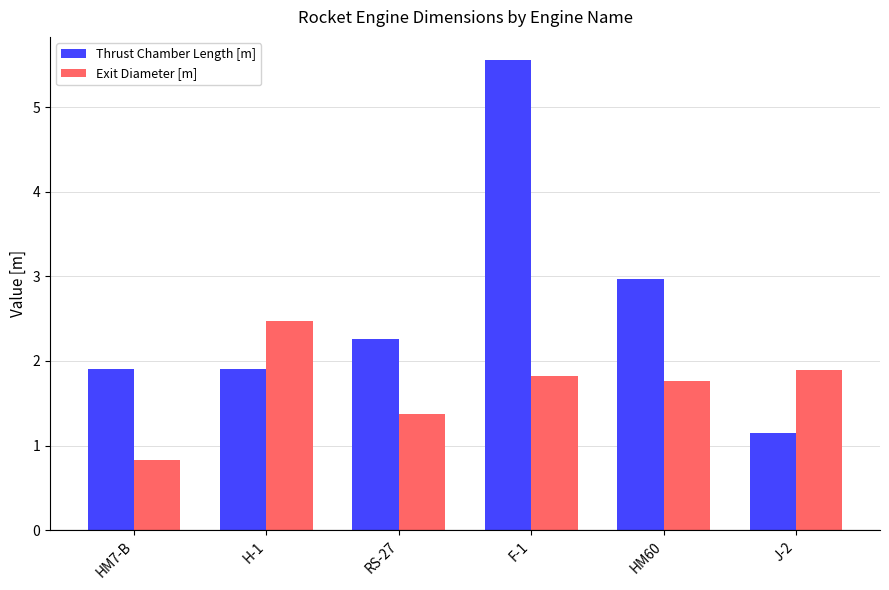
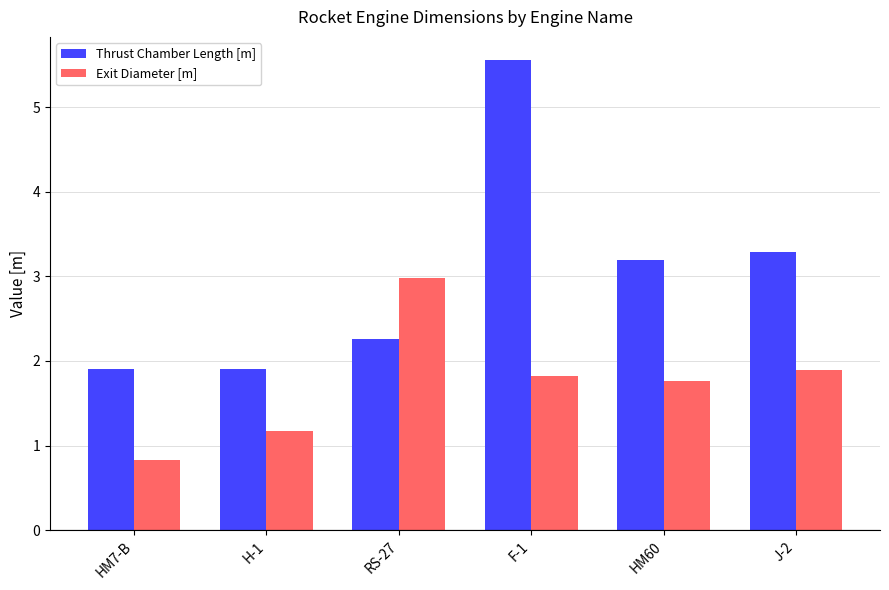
Exit Diameter [m], H-1: 2.5 -> 1.2
Exit Diameter [m], RS-27: 1.4 -> 3.0
Thrust Chamber Length [m], HM60: 3.0 -> 3.2
Thrust Chamber Length [m], J-2: 1.1 -> 3.3
